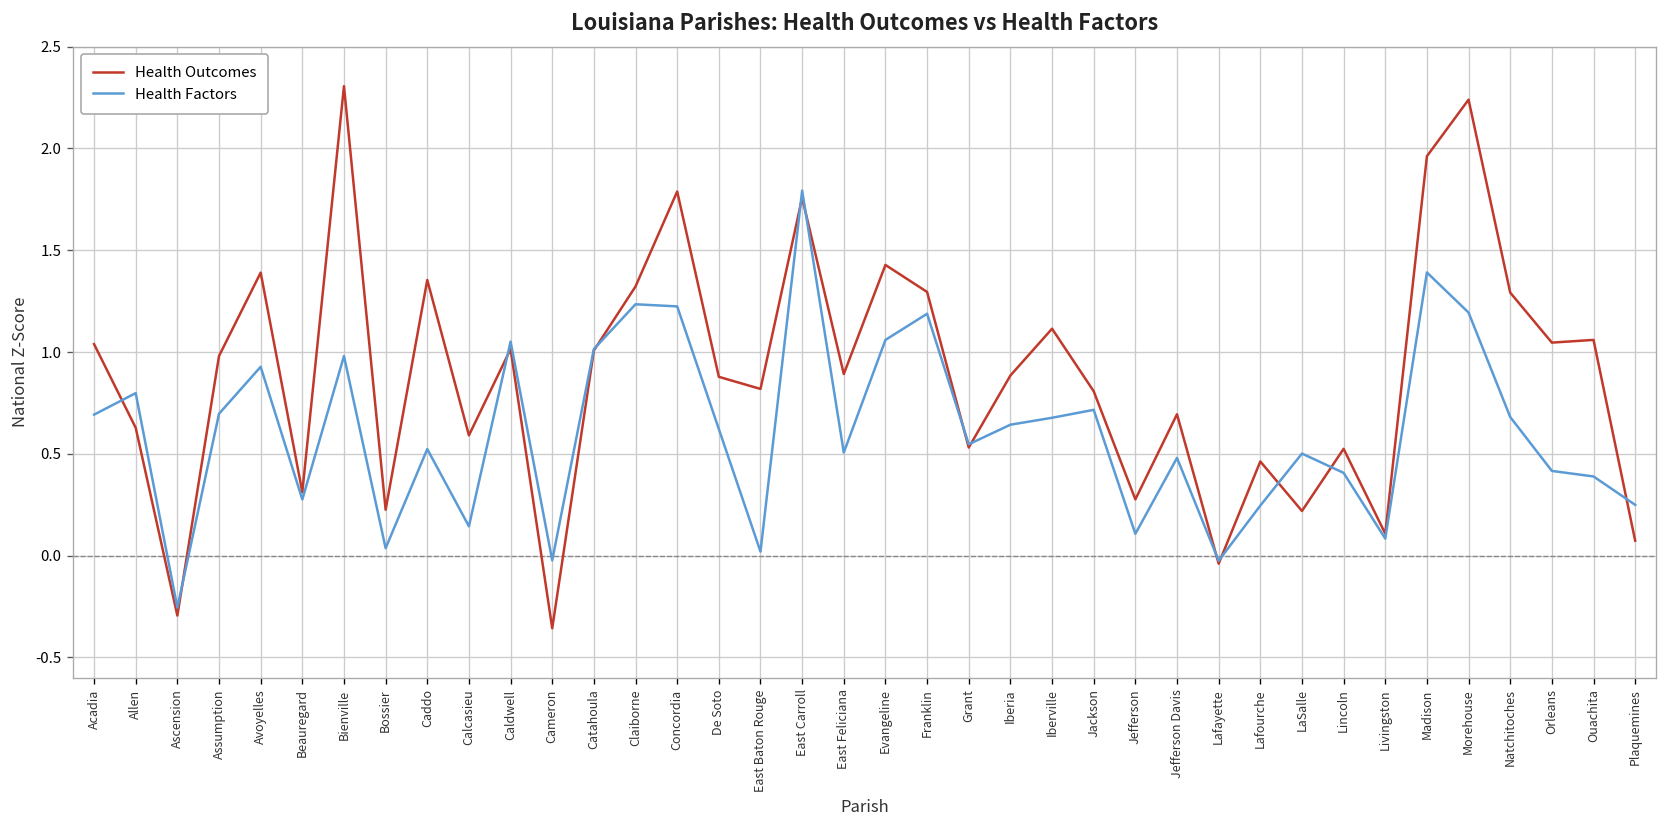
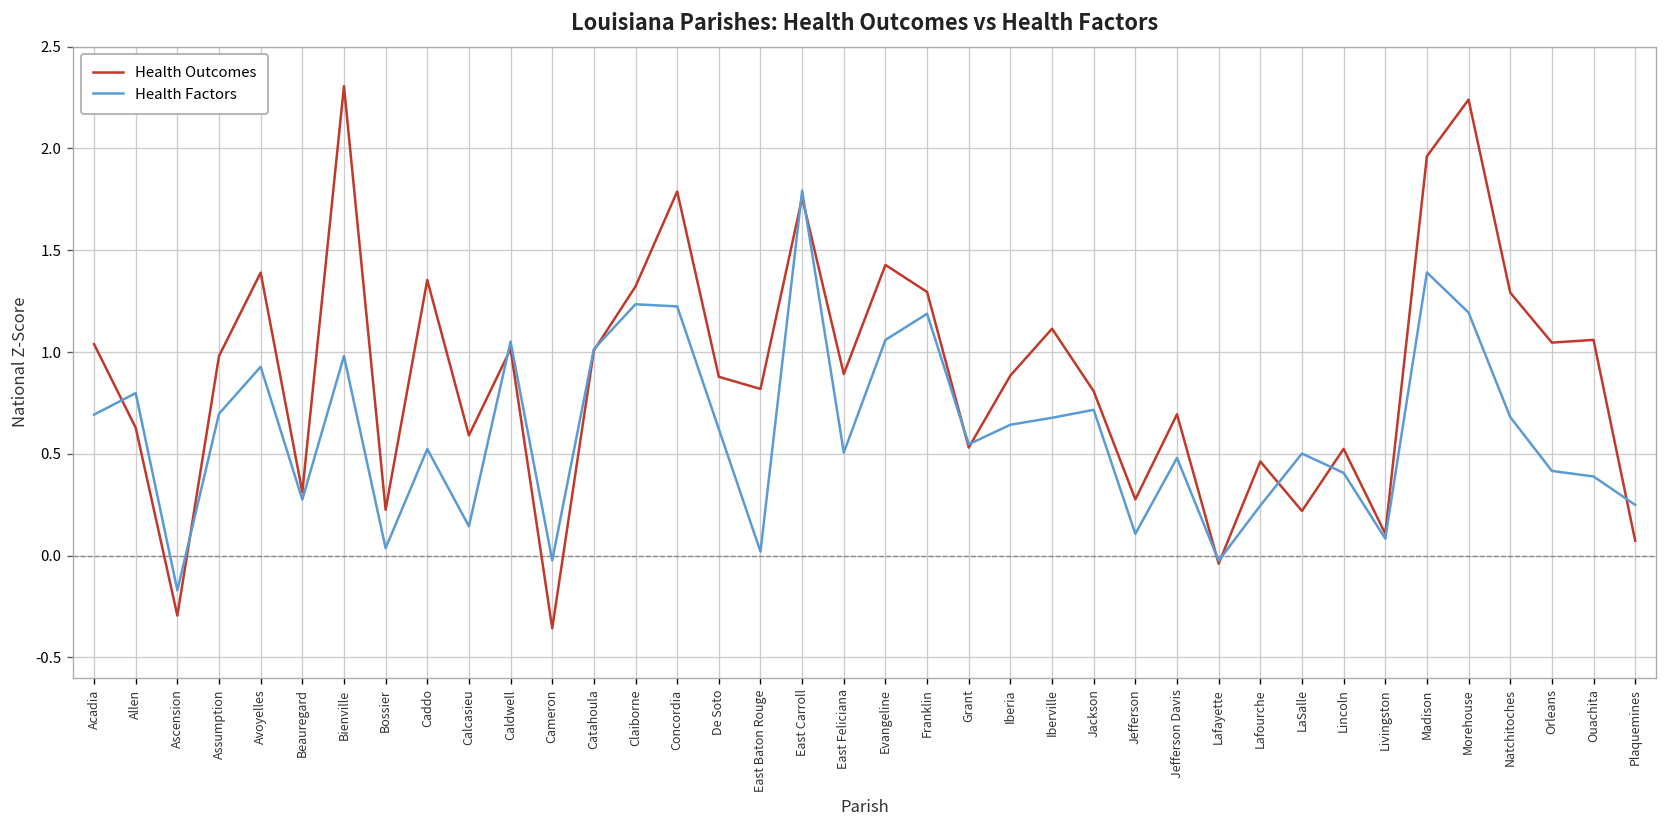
Health Factors, Ascension: -0.26 -> -0.17
